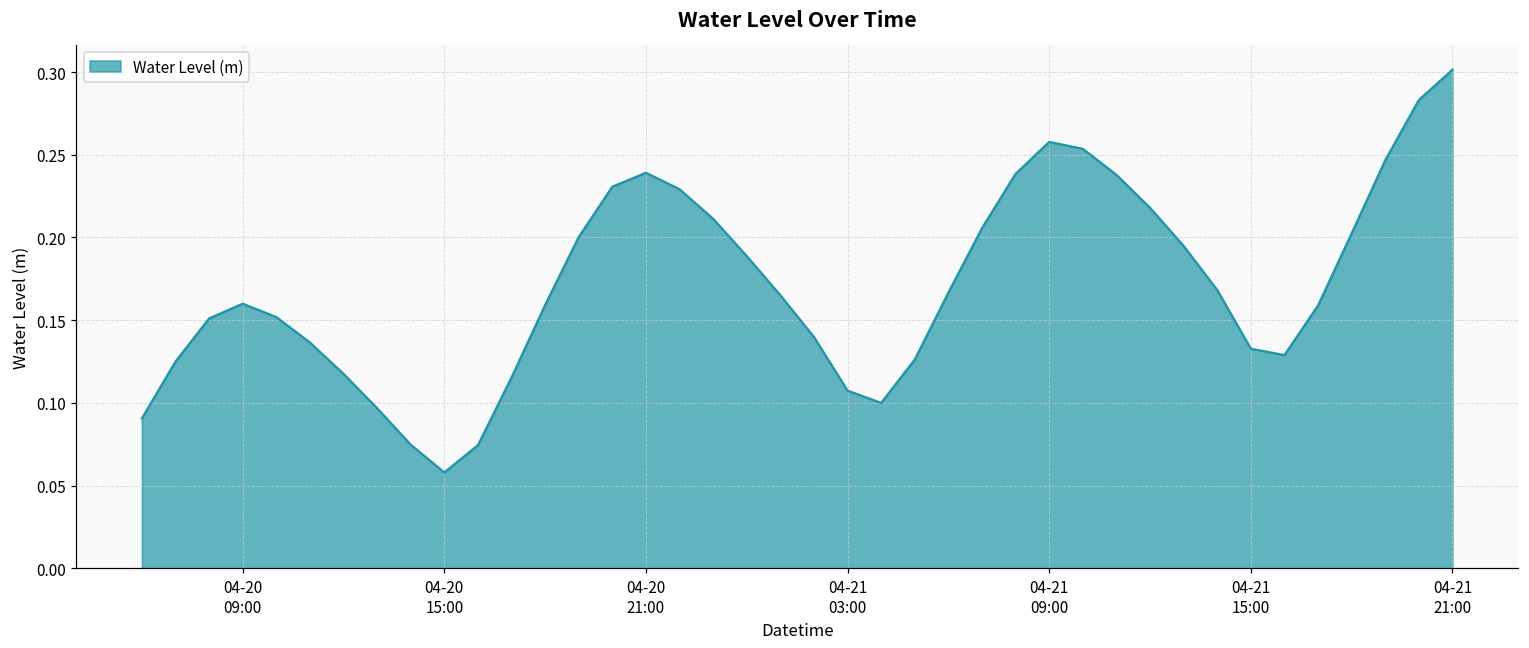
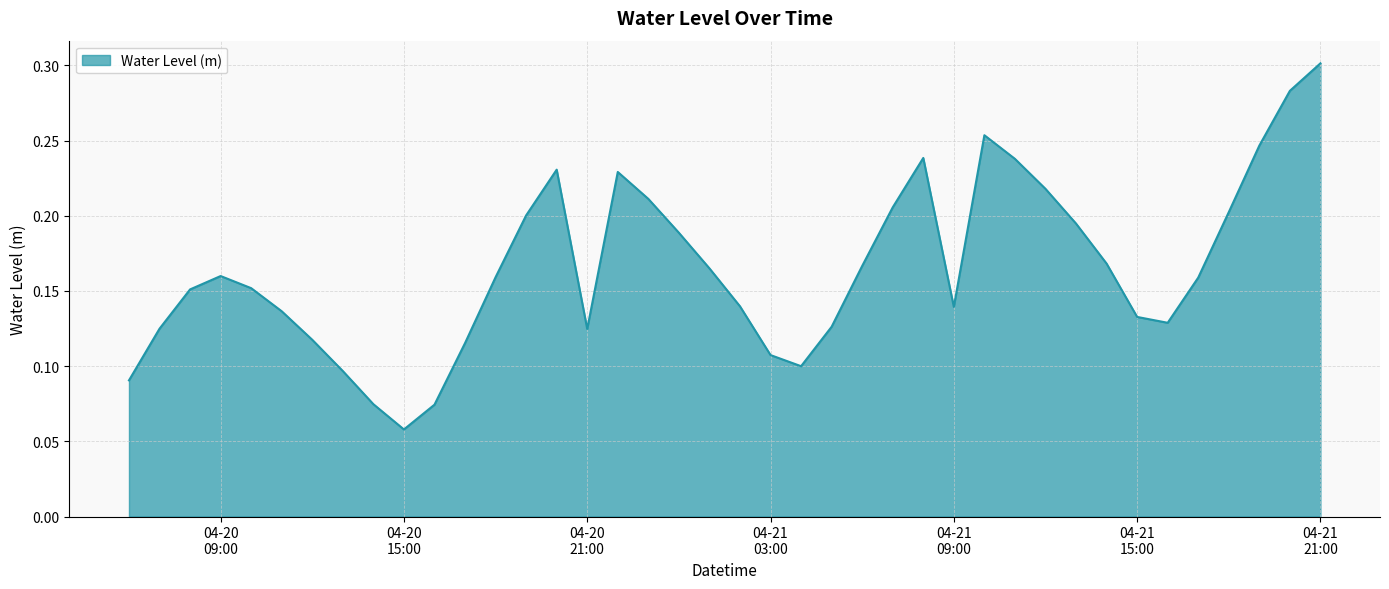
04-20 21:00: 0.239 -> 0.125
04-21 09:00: 0.258 -> 0.139
